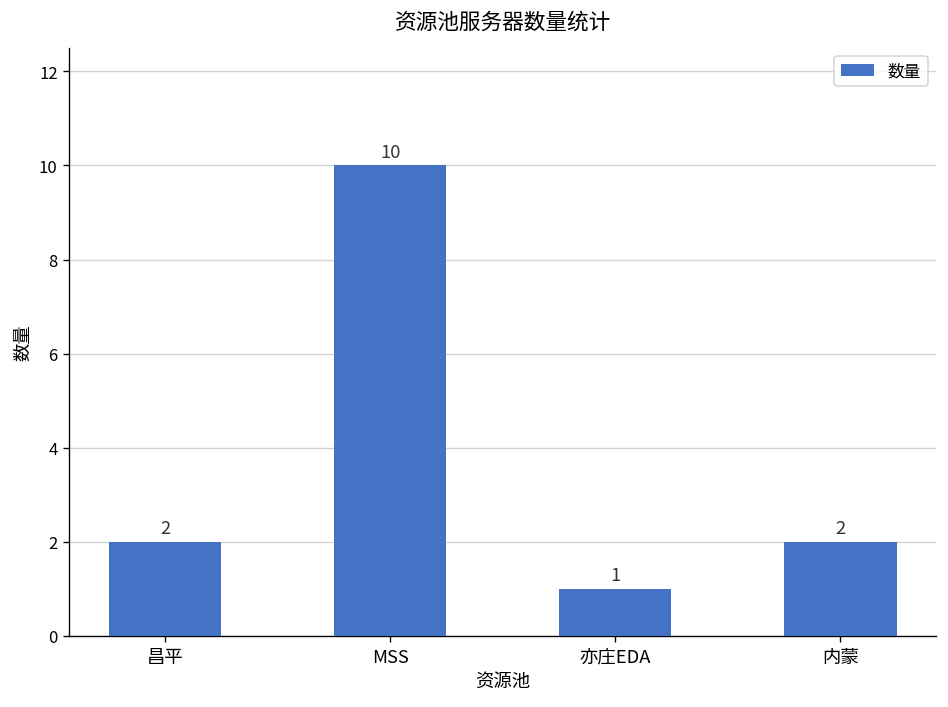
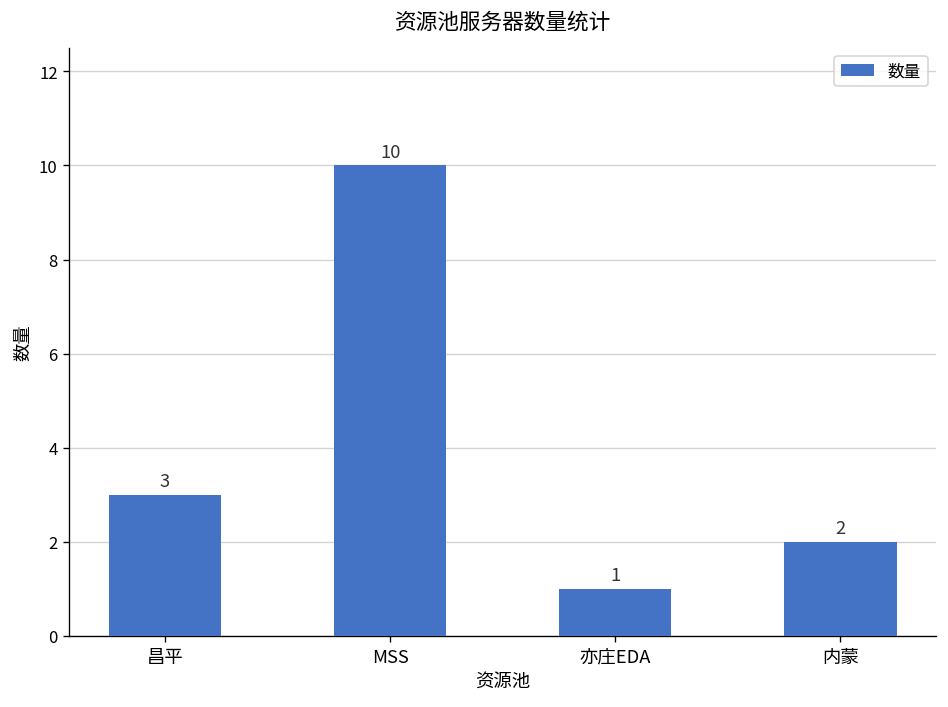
昌平: 2 -> 3
